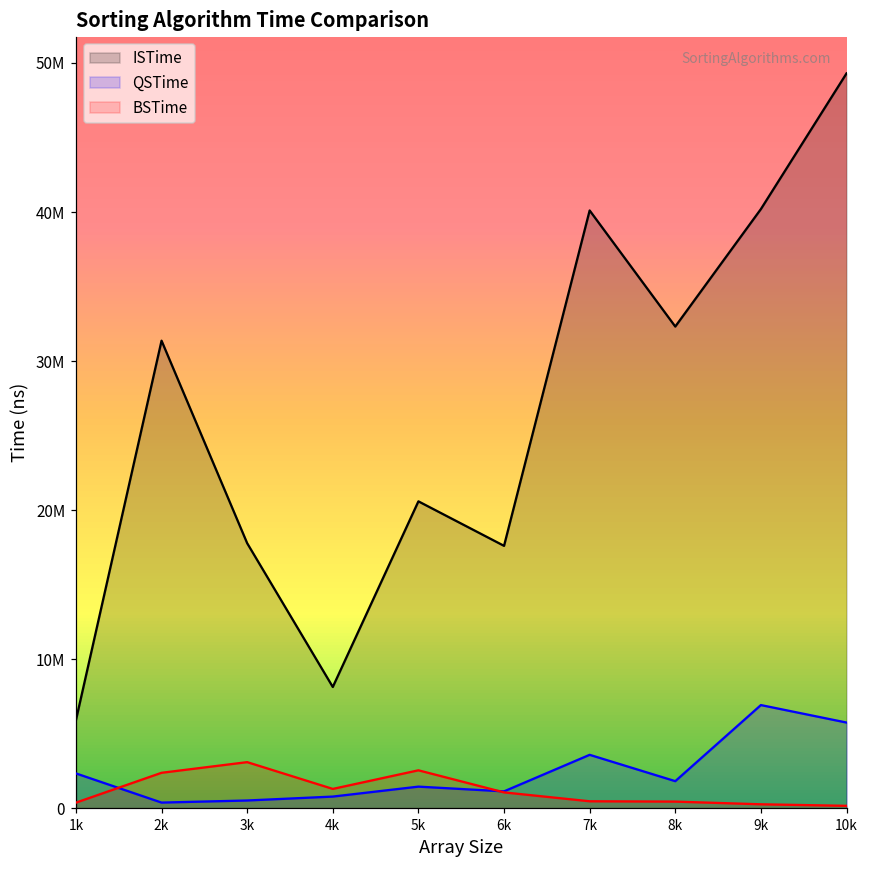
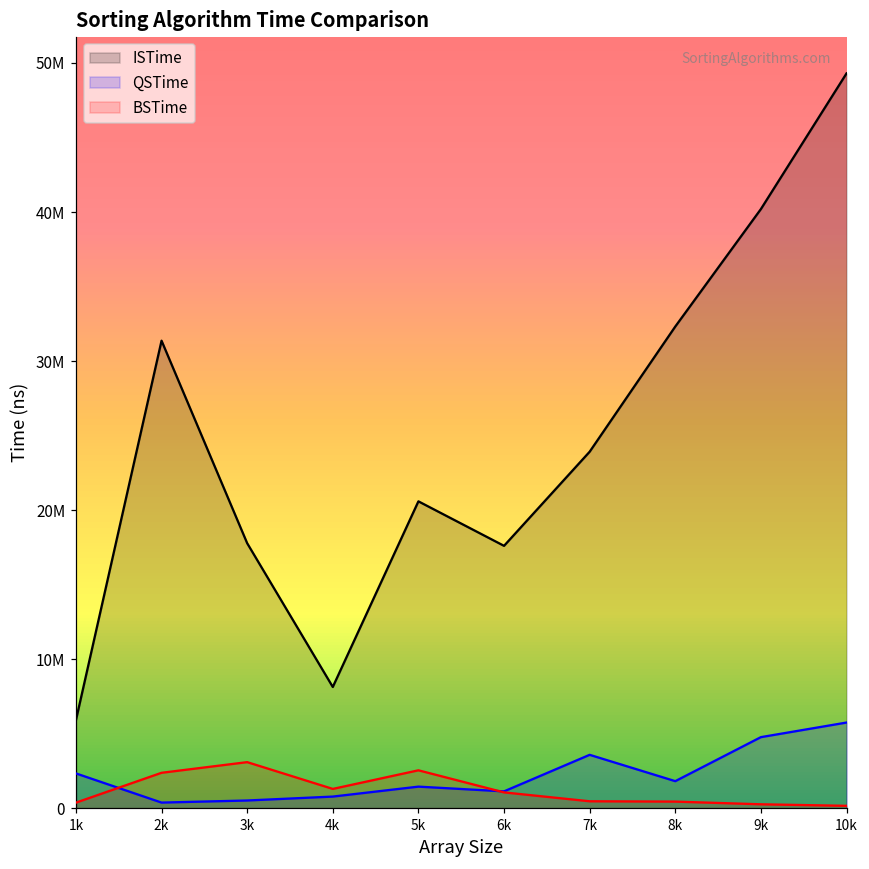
ISTime, 7k: 40100000 -> 23900000
QSTime, 9k: 6900000 -> 4800000
